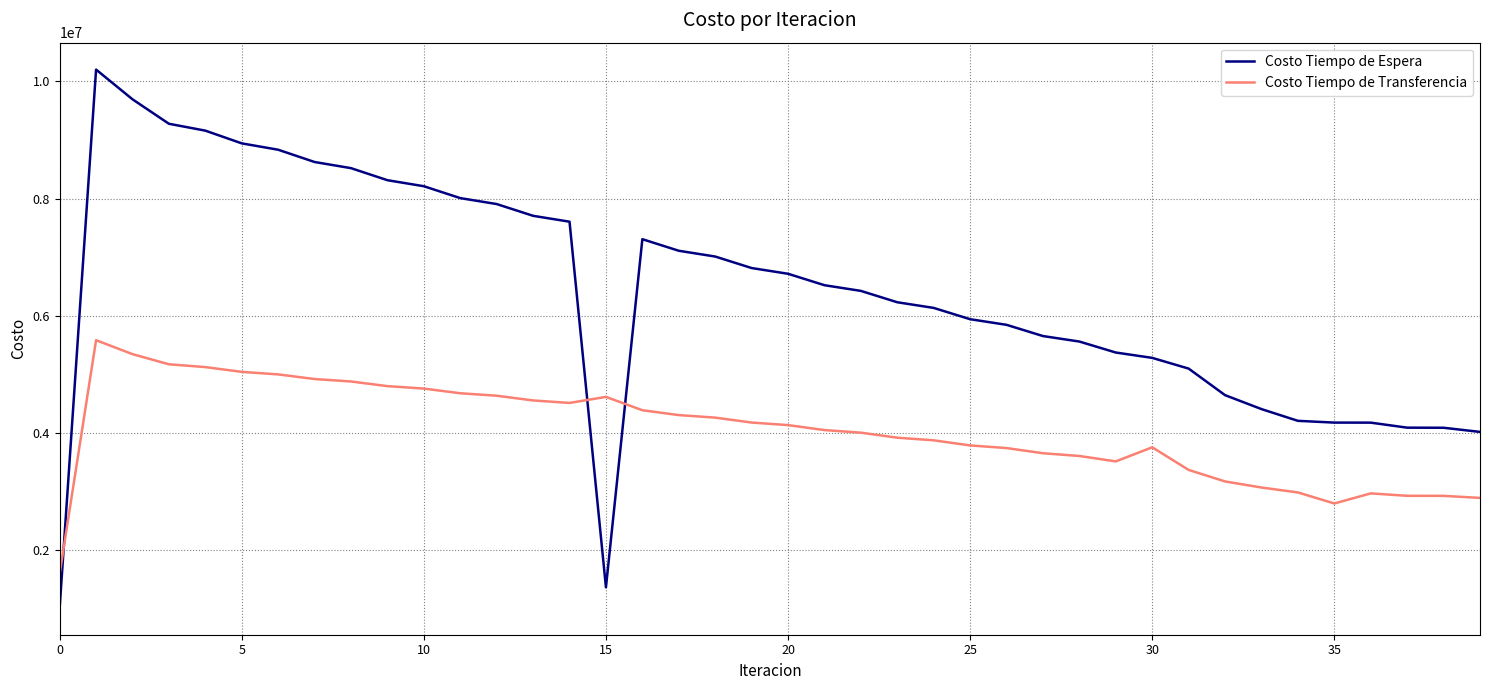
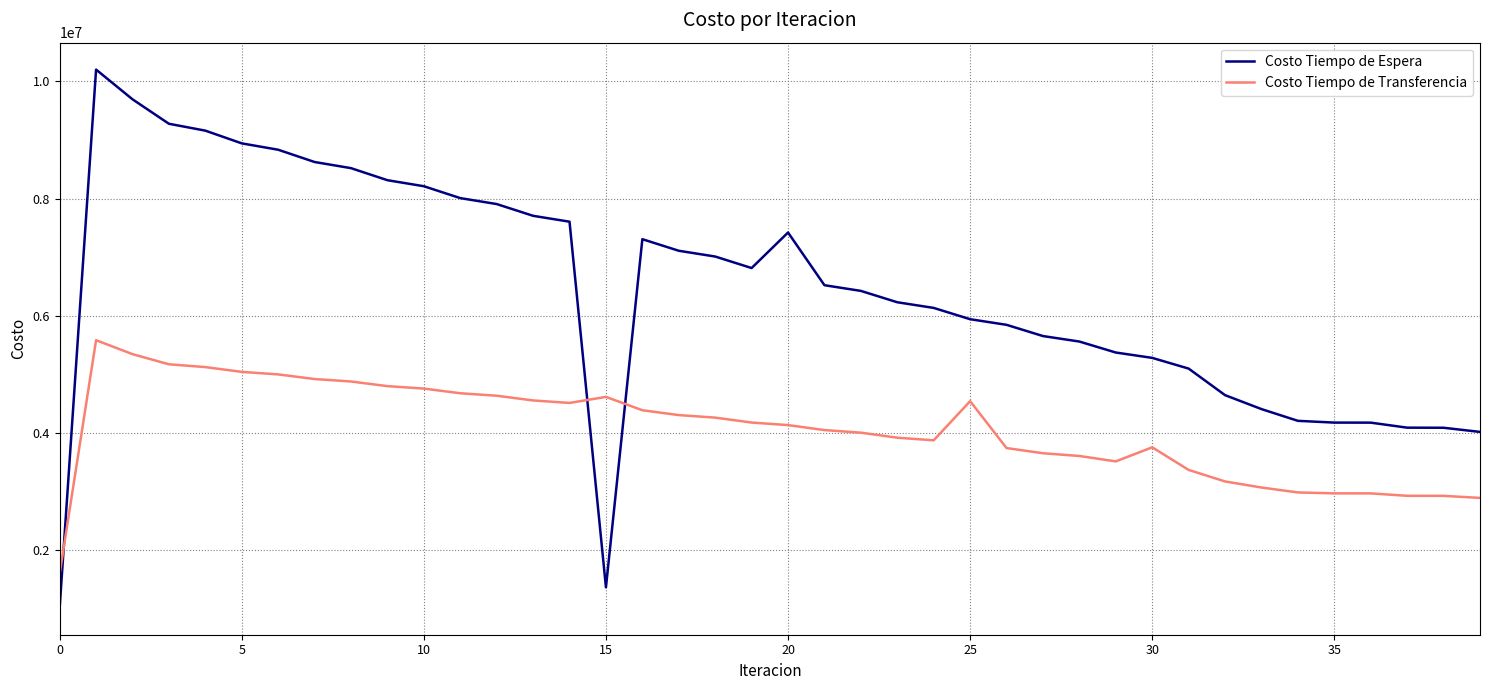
Costo Tiempo de Espera, 20: 6700000 -> 7400000
Costo Tiempo de Transferencia, 25: 3800000 -> 4500000
Costo Tiempo de Transferencia, 35: 2800000 -> 3000000
